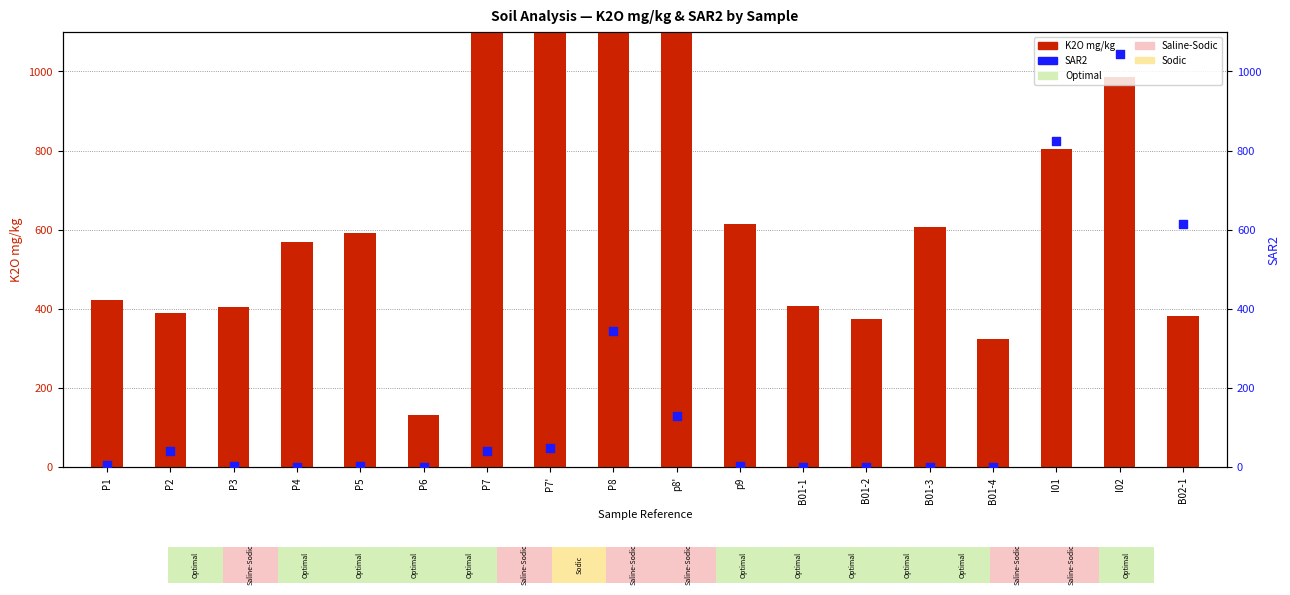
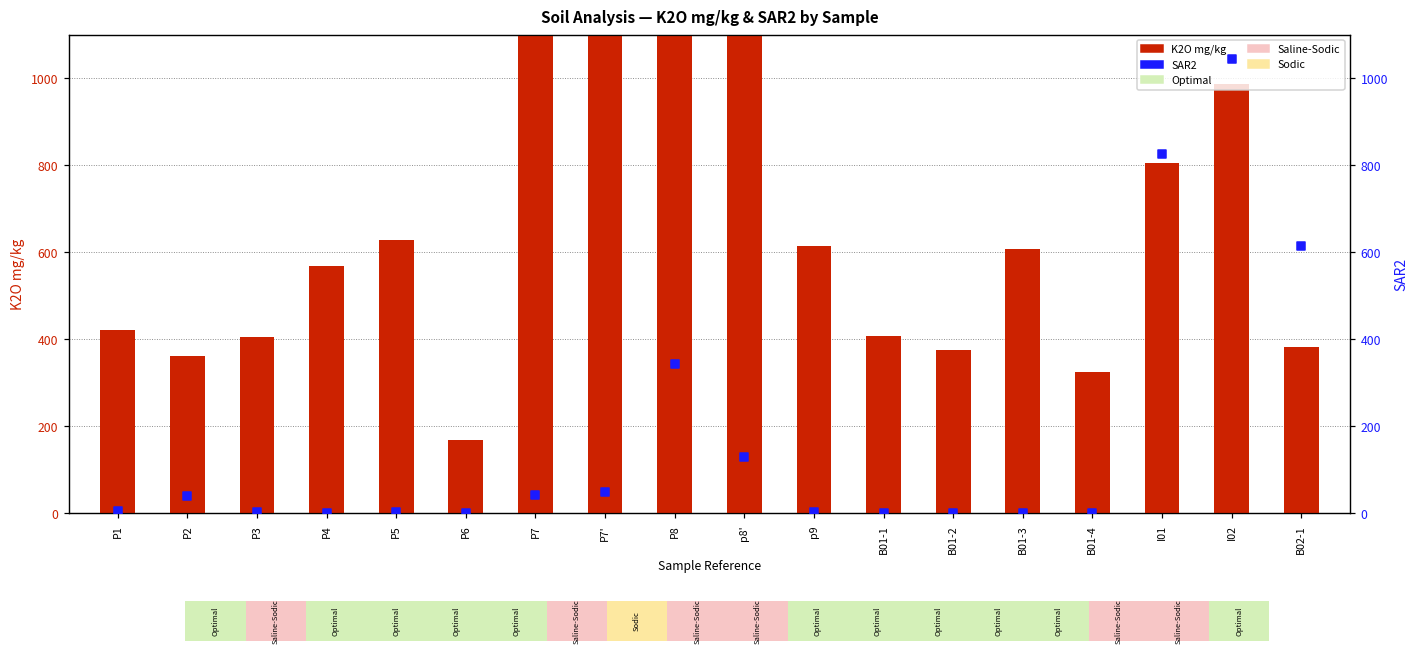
K2O mg/kg, P2: 390 -> 360
K2O mg/kg, P5: 590 -> 630
K2O mg/kg, P6: 130 -> 170
